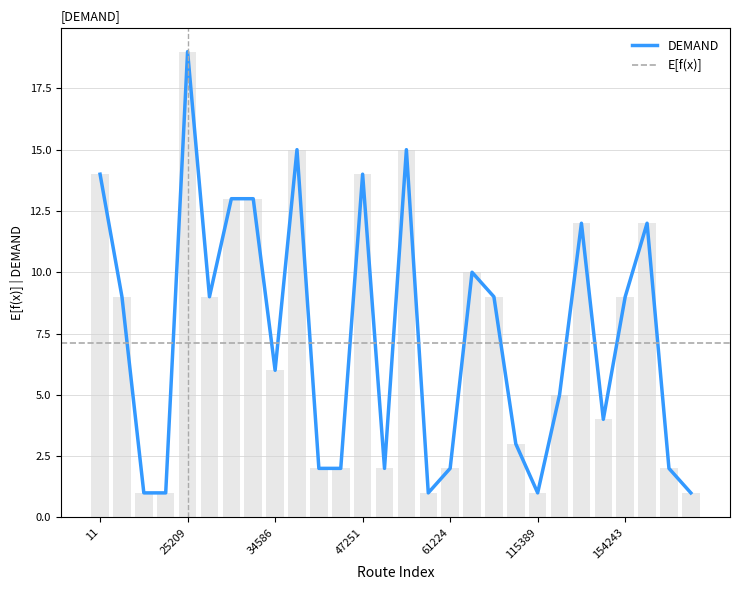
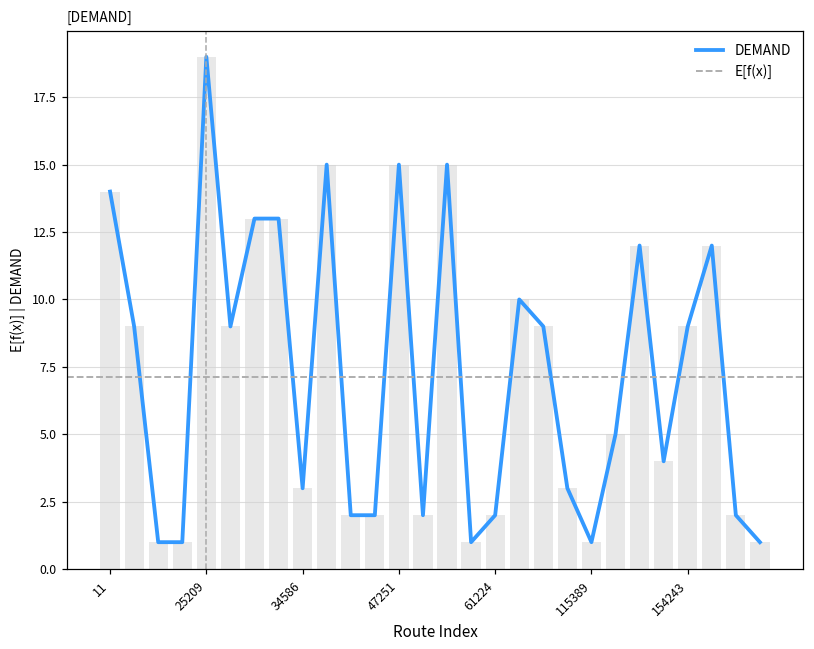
DEMAND, 34586: 6 -> 3
DEMAND, 47251: 14 -> 15
